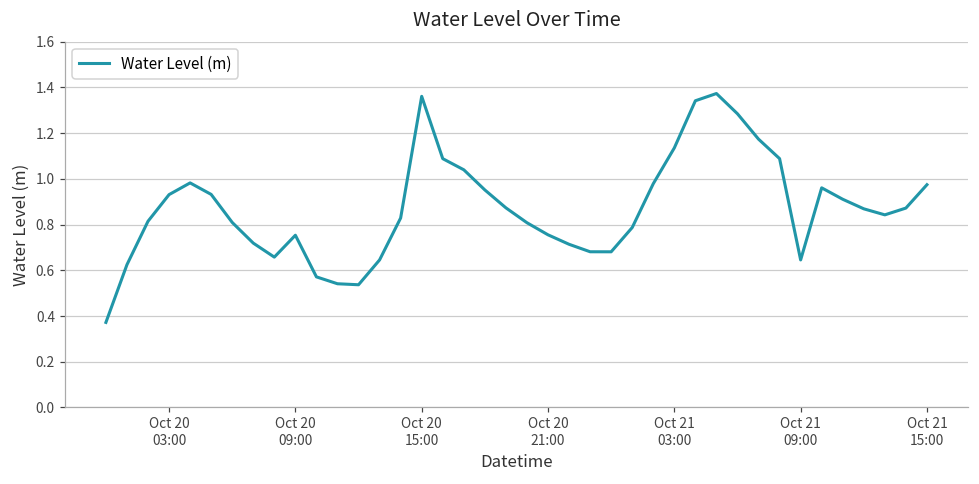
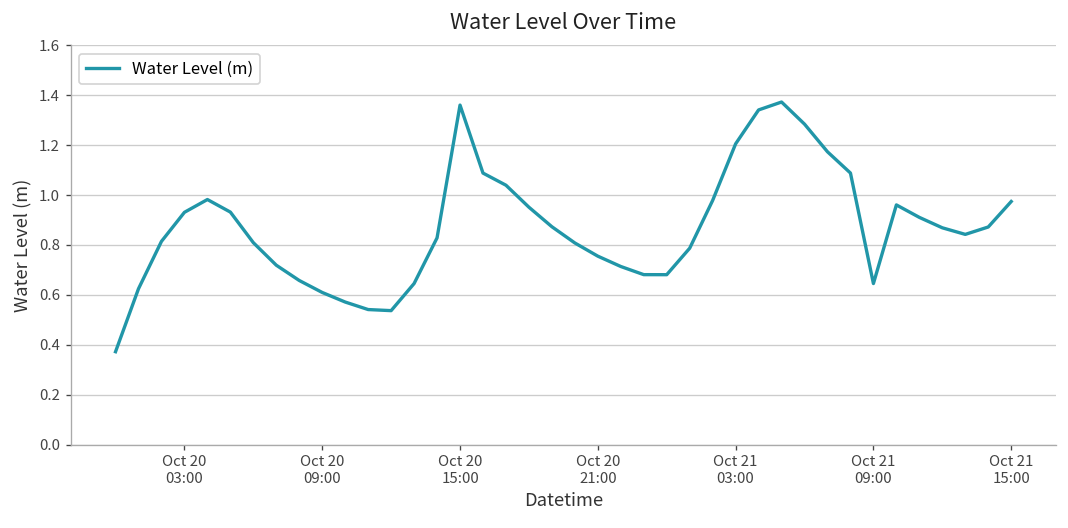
Oct 20 09:00: 0.75 -> 0.61
Oct 21 03:00: 1.14 -> 1.21
